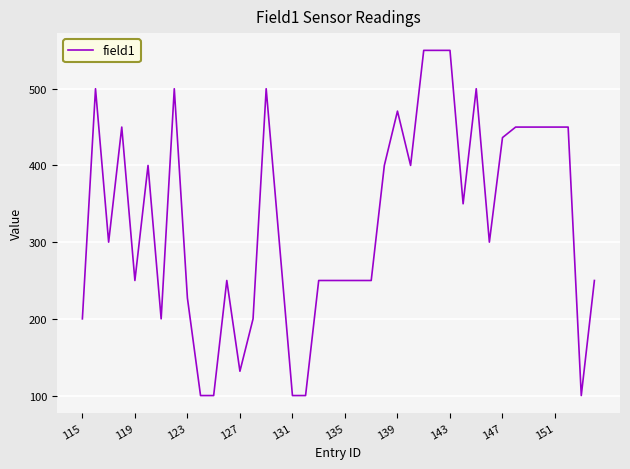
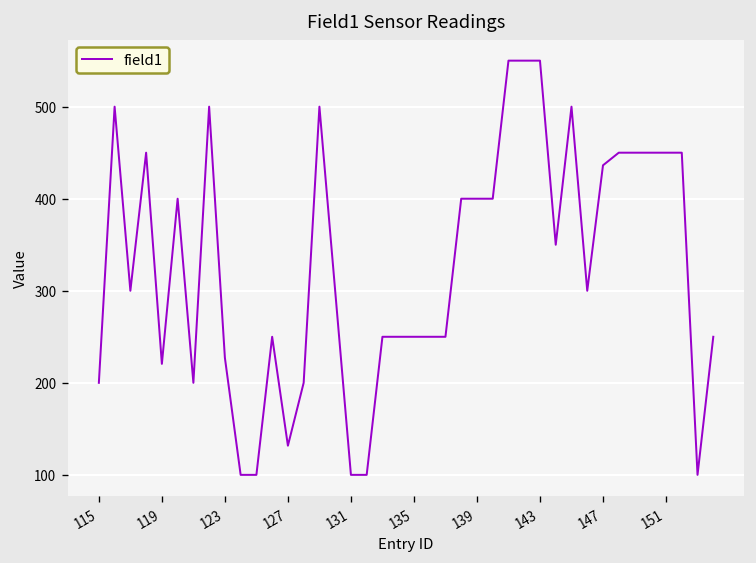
119: 250 -> 220
139: 470 -> 400
